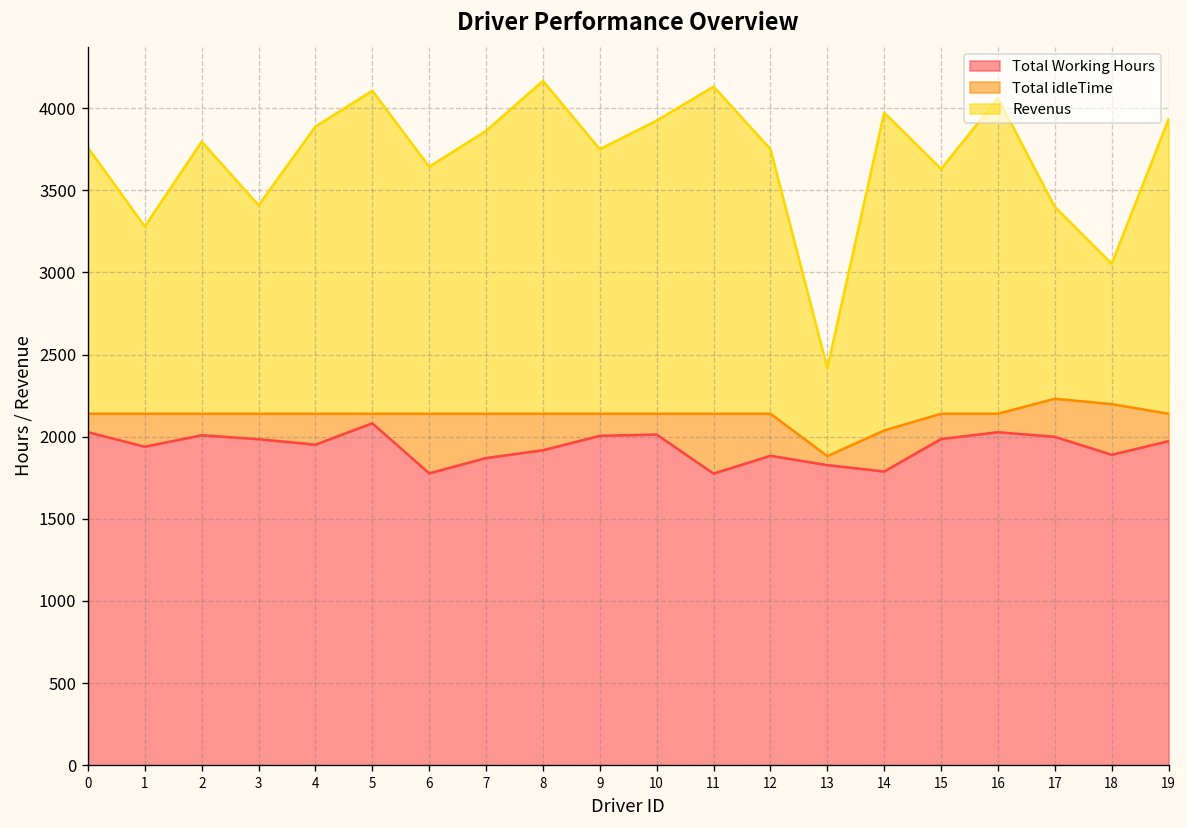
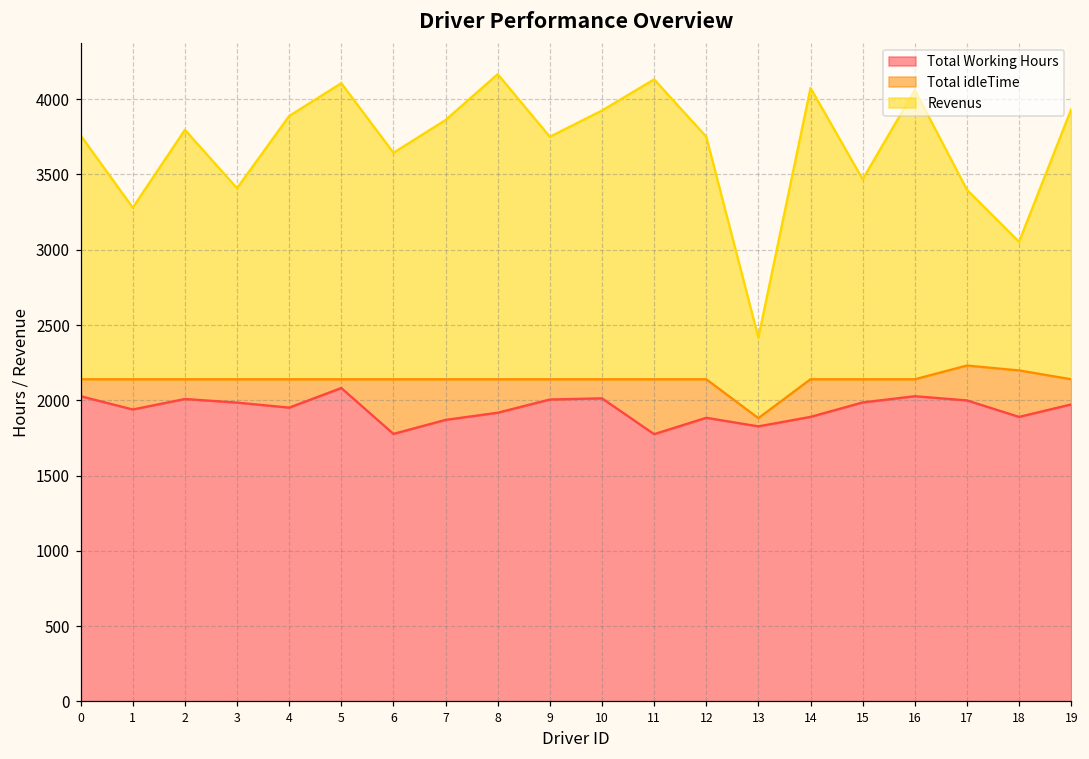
Total Working Hours, 14: 1790 -> 1890
Revenus, 15: 3630 -> 3470
